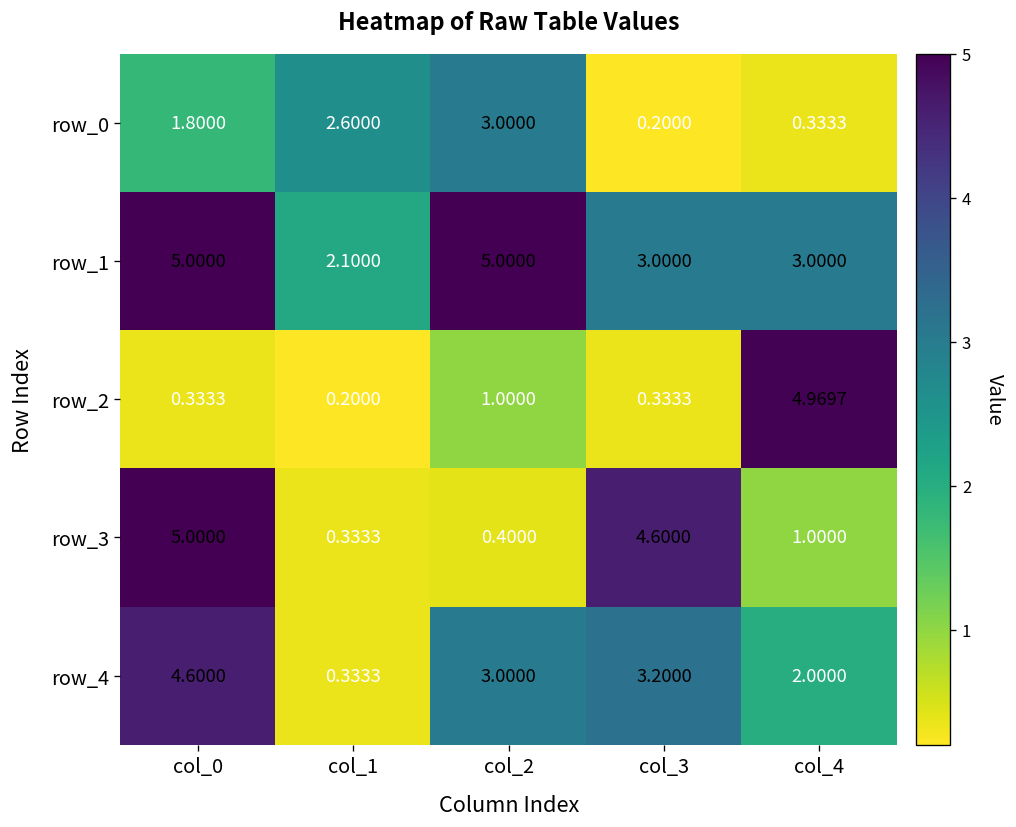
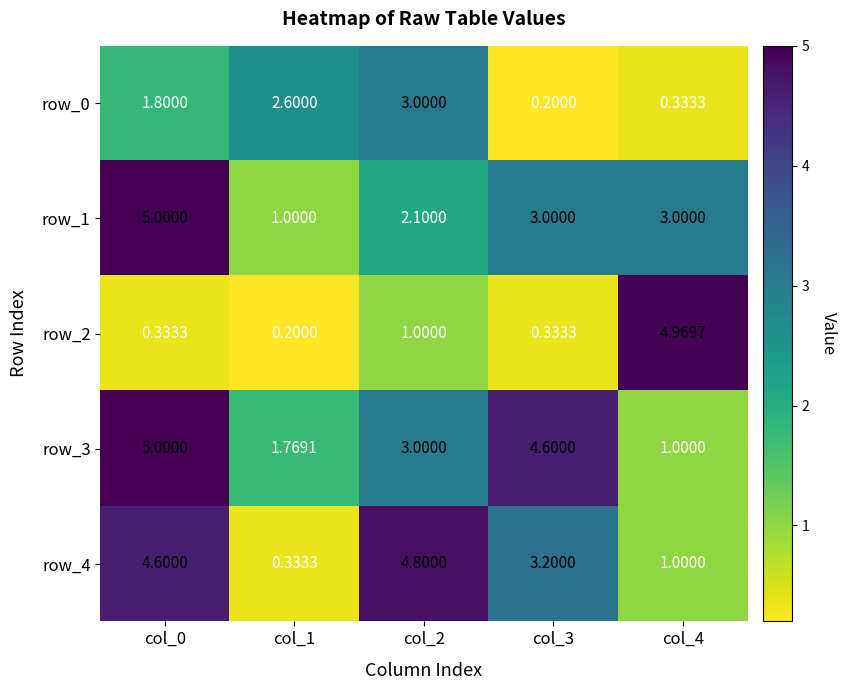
row_1, col_1: 2.1000 -> 1.0000
row_1, col_2: 5.0000 -> 2.1000
row_3, col_1: 0.3333 -> 1.7691
row_3, col_2: 0.4000 -> 3.0000
row_4, col_2: 3.0000 -> 4.8000
row_4, col_4: 2.0000 -> 1.0000
